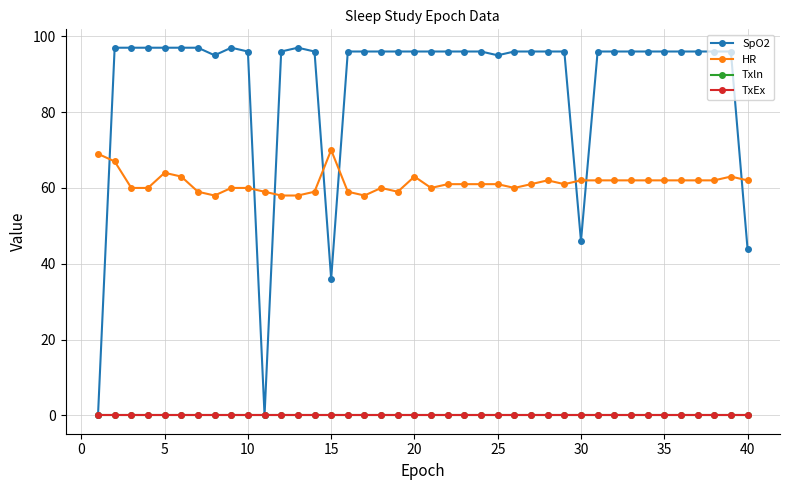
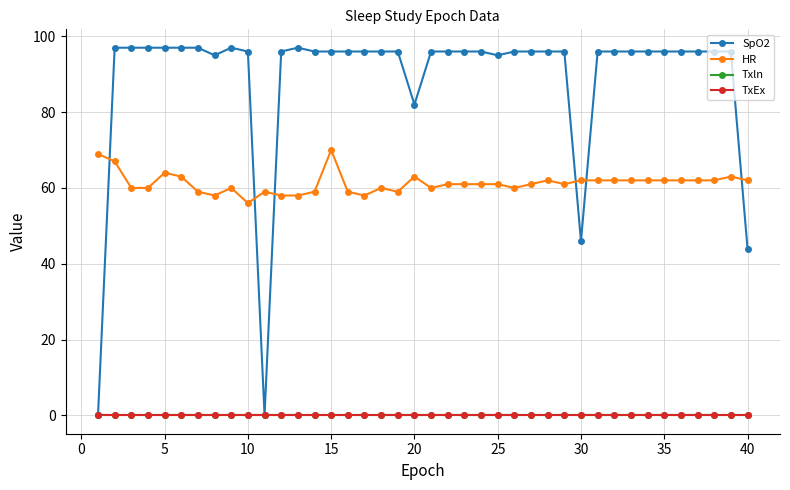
HR, 10: 60 -> 56
SpO2, 15: 36 -> 96
SpO2, 20: 96 -> 82
